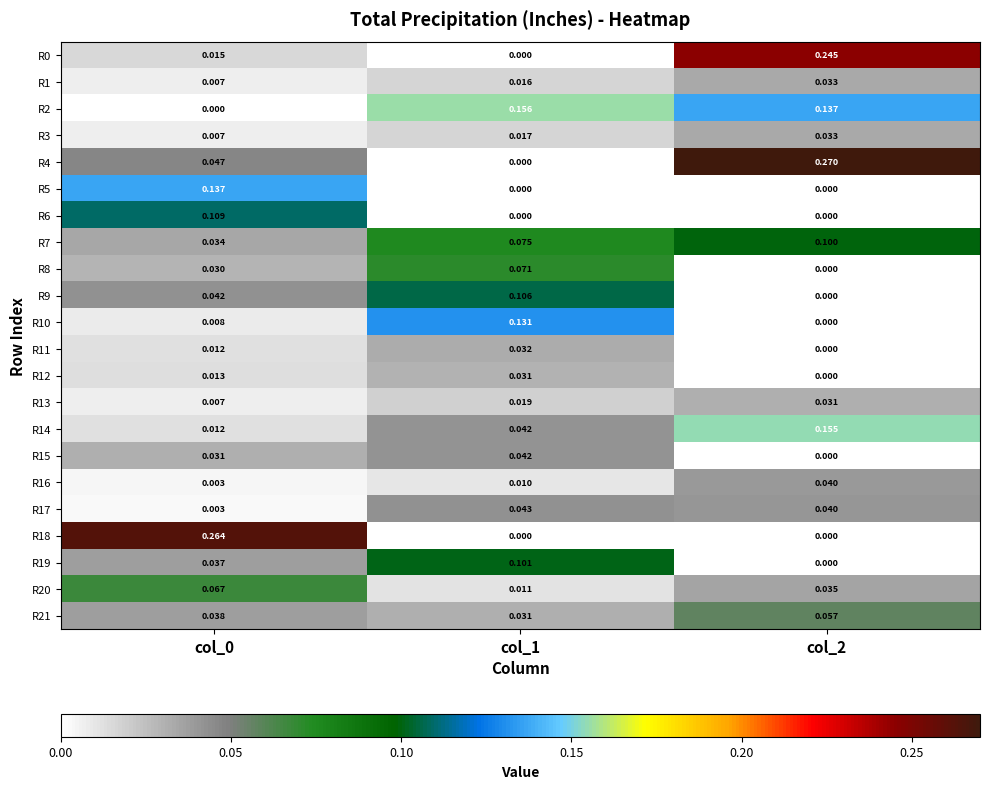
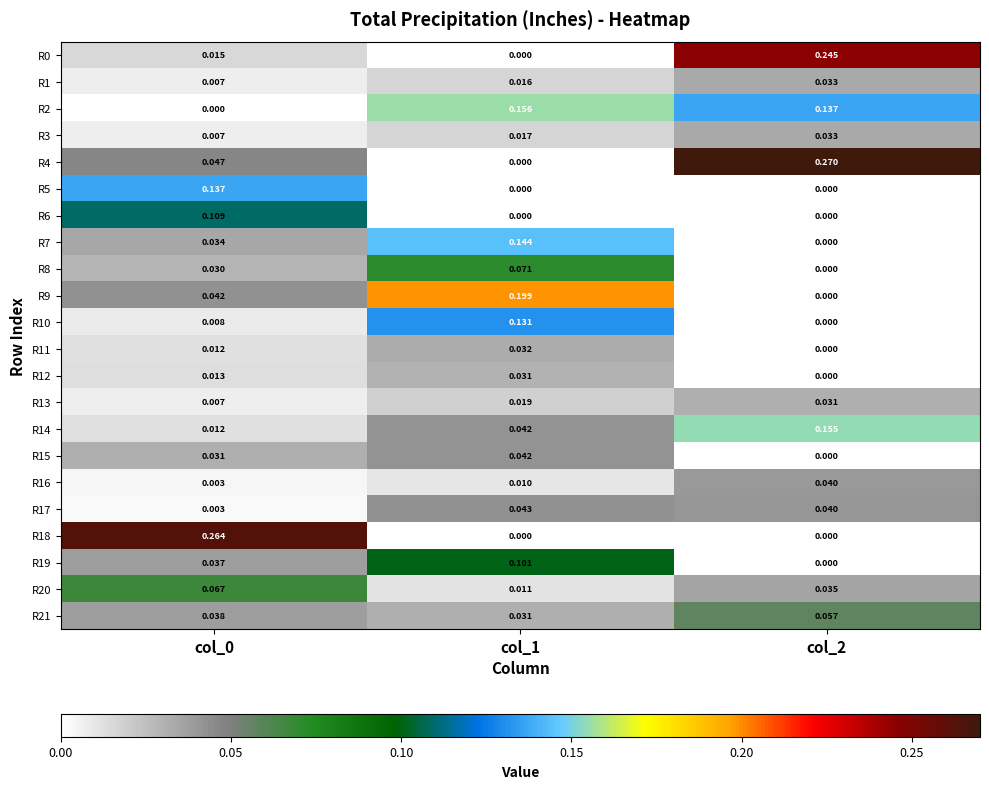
R7, col_1: 0.075 -> 0.144
R7, col_2: 0.100 -> 0.000
R9, col_1: 0.106 -> 0.199
